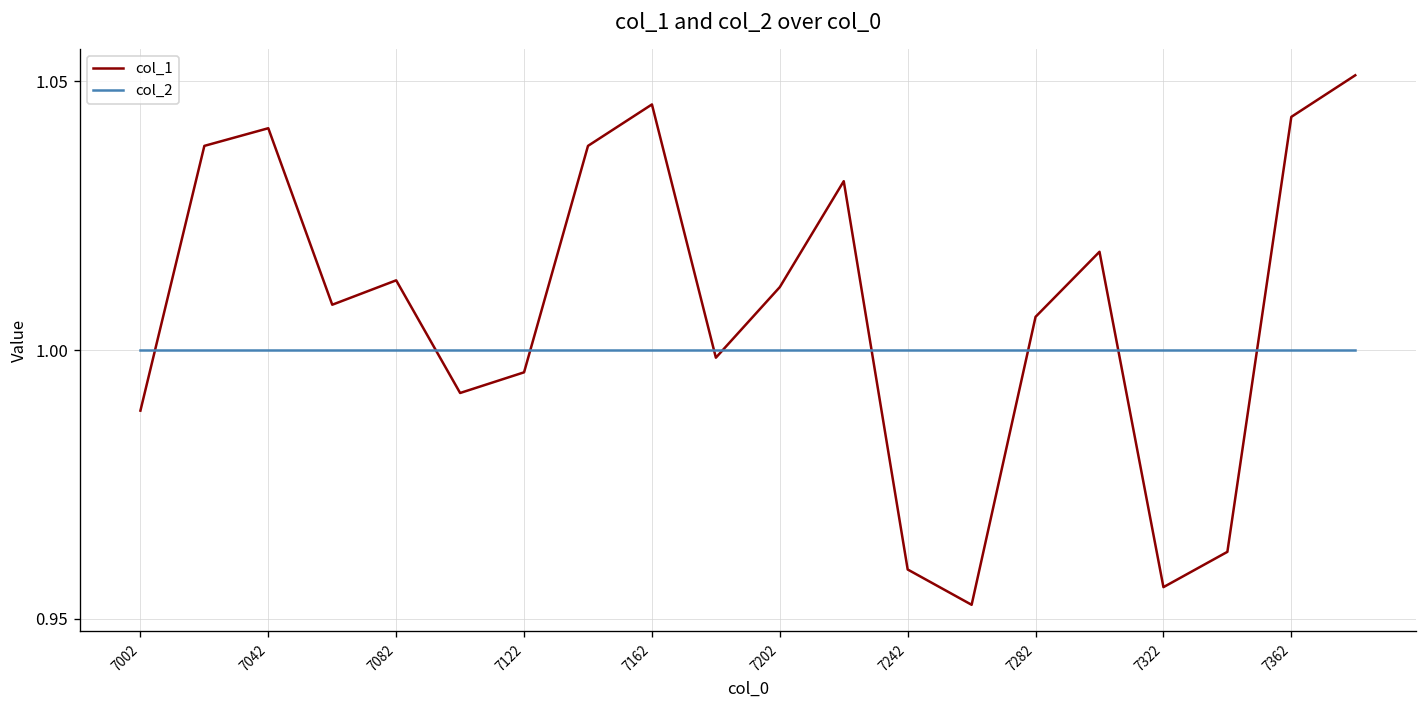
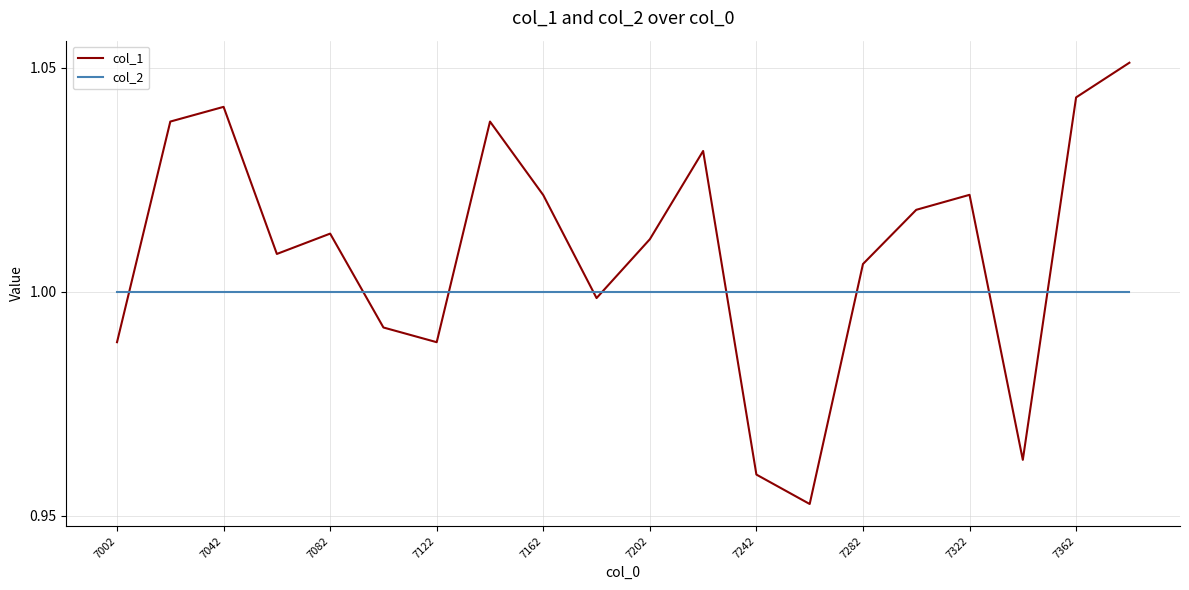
col_1, 7122: 0.996 -> 0.989
col_1, 7162: 1.046 -> 1.022
col_1, 7322: 0.956 -> 1.022
